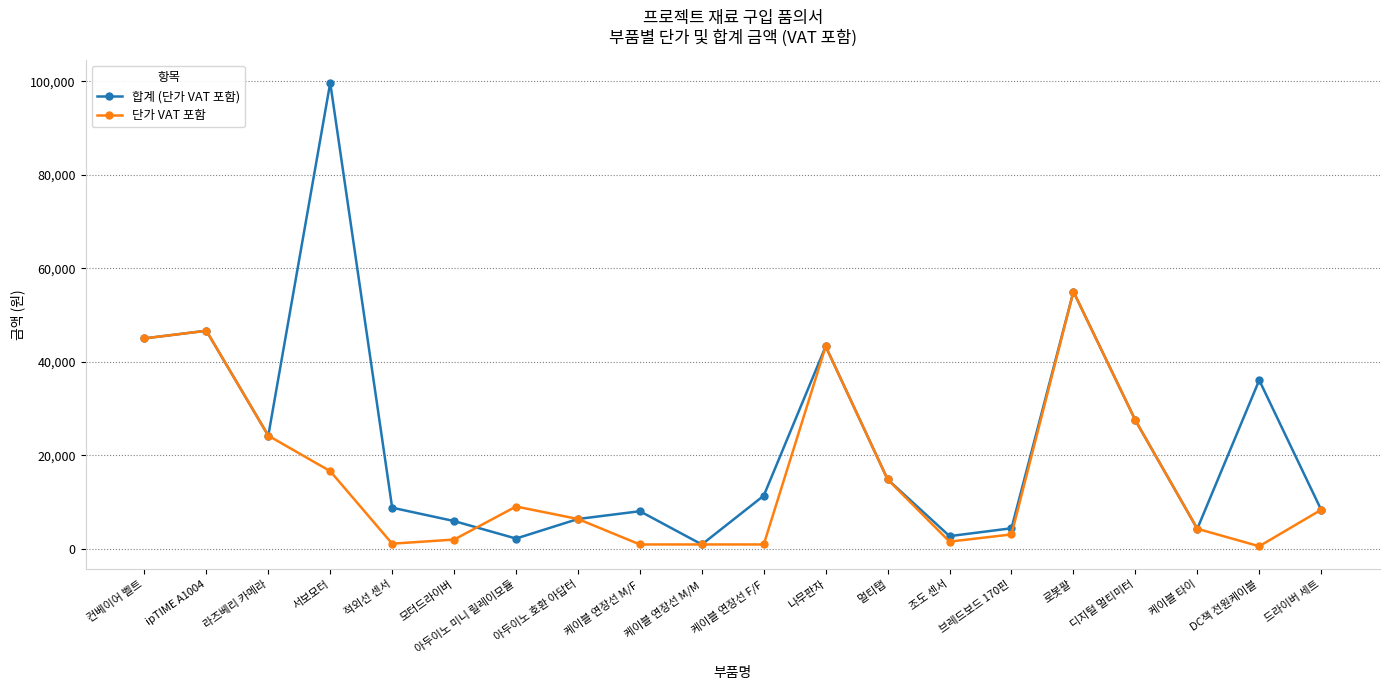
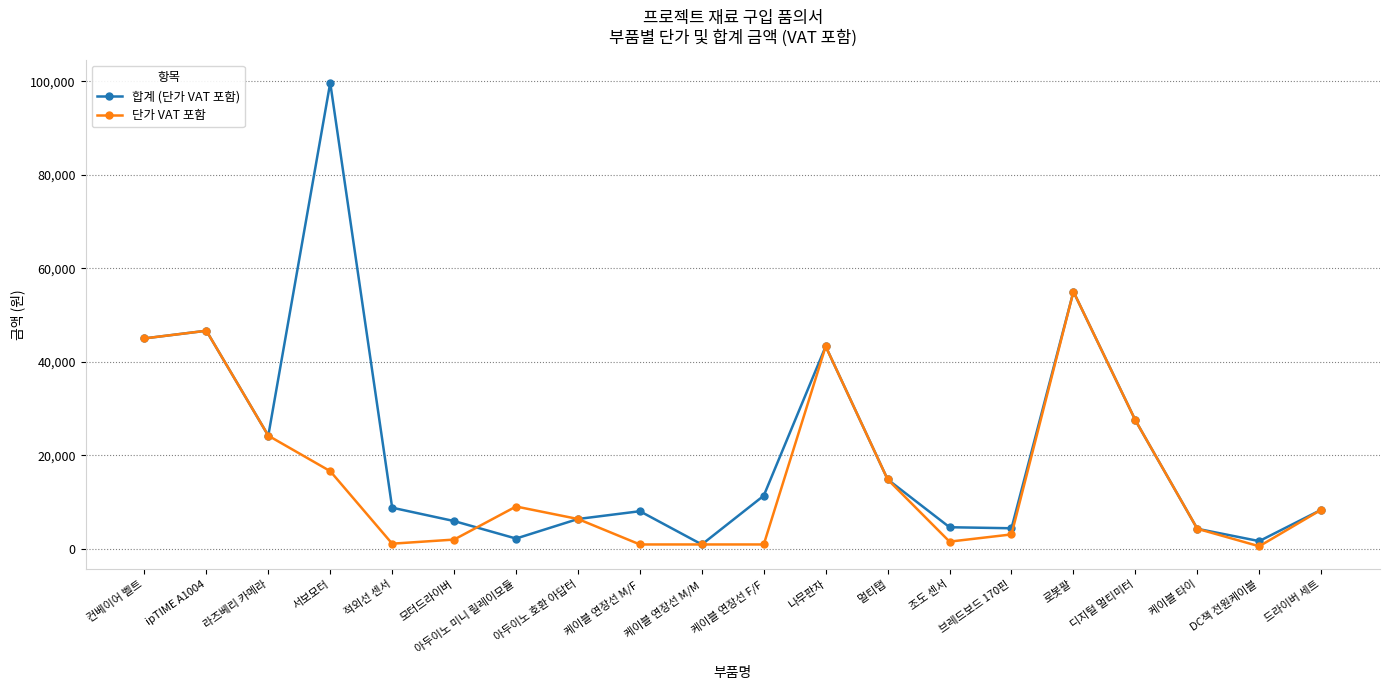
합계 (단가 VAT 포함), 조도 센서: 3,000 -> 5,000
합계 (단가 VAT 포함), DC잭 전원케이블: 36,000 -> 2,000
